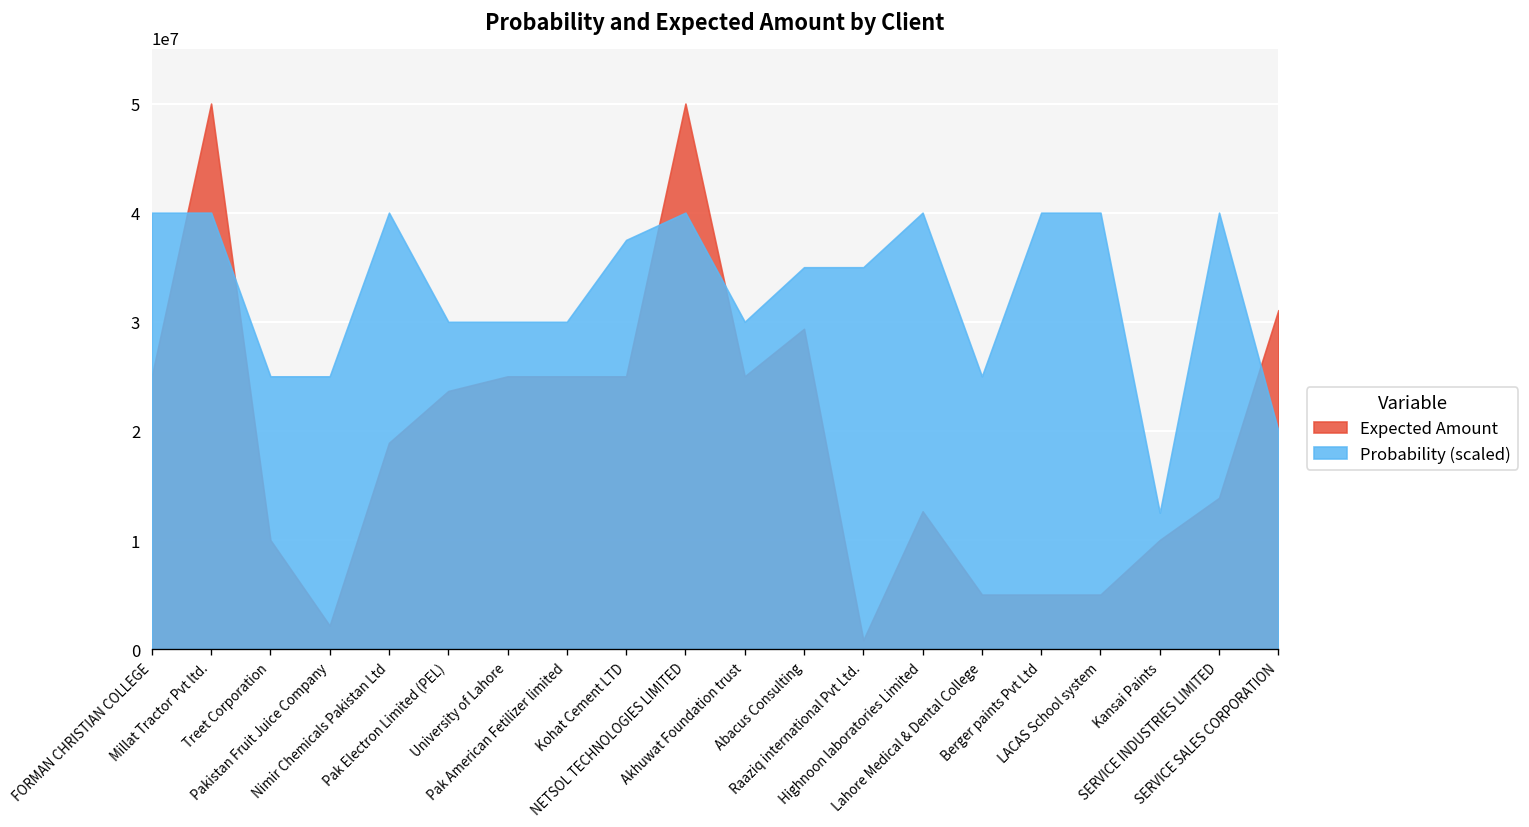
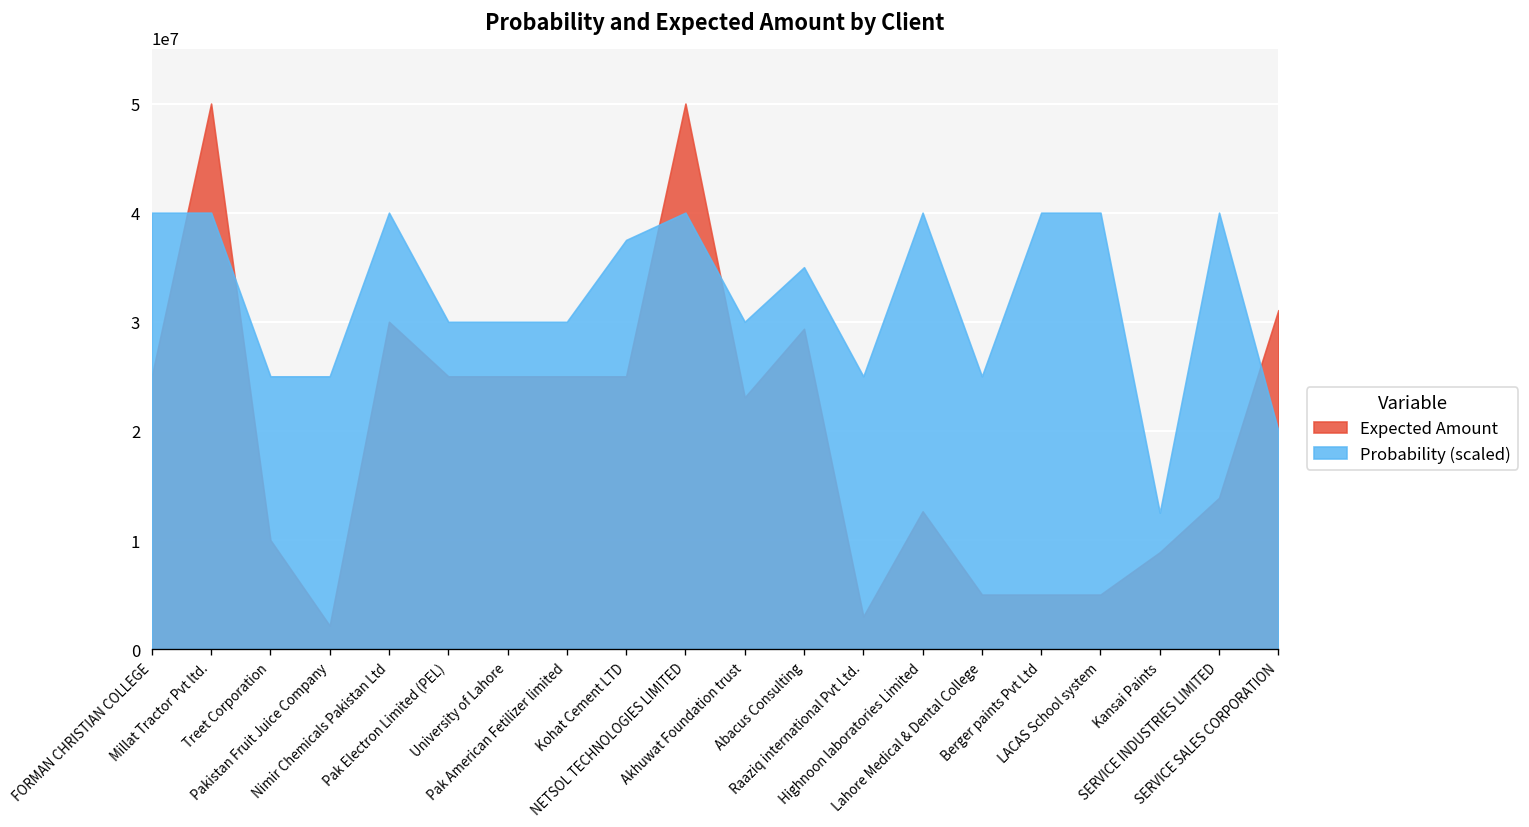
Expected Amount, Nimir Chemicals Pakistan Ltd: 19000000 -> 30000000
Expected Amount, Pak Electron Limited (PEL): 24000000 -> 25000000
Expected Amount, Akhuwat Foundation trust: 25000000 -> 23000000
Expected Amount, Raaziq international Pvt Ltd.: 1000000 -> 3000000
Probability (scaled), Raaziq international Pvt Ltd.: 35000000 -> 25000000
Expected Amount, Kansai Paints: 10000000 -> 9000000
